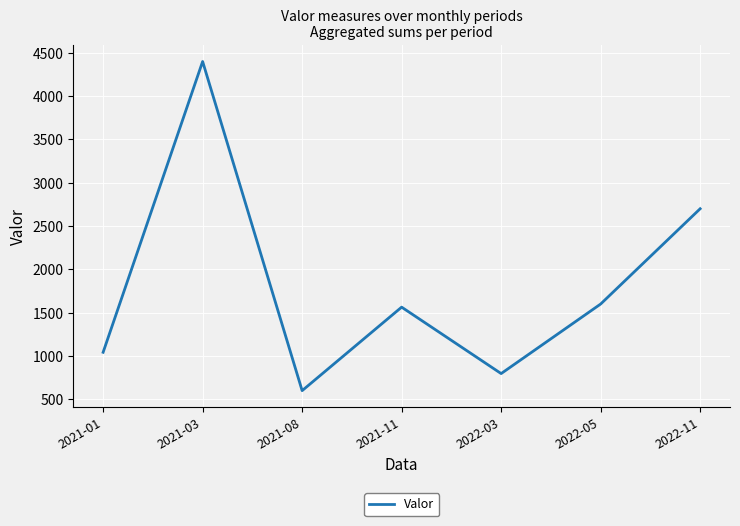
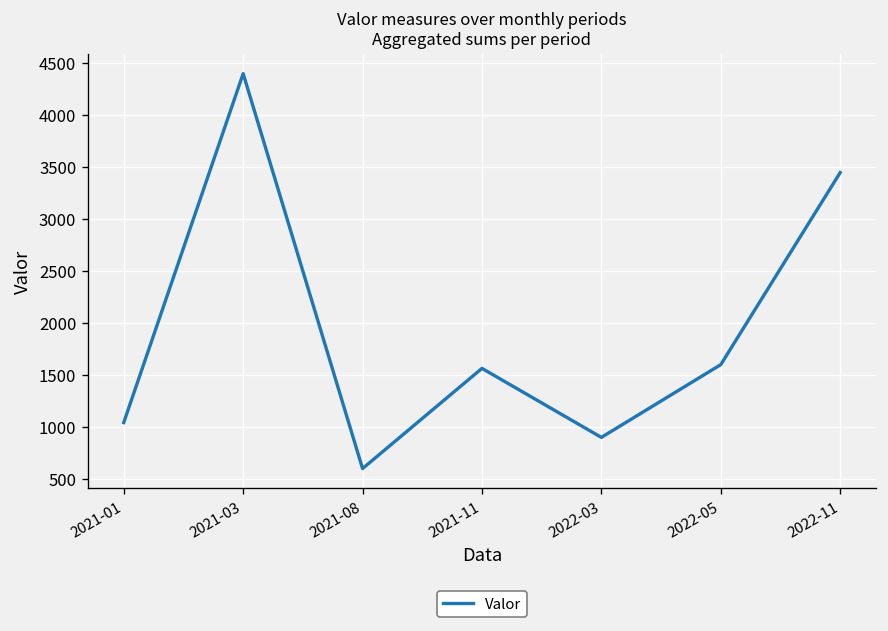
2022-03: 800 -> 900
2022-11: 2700 -> 3400
